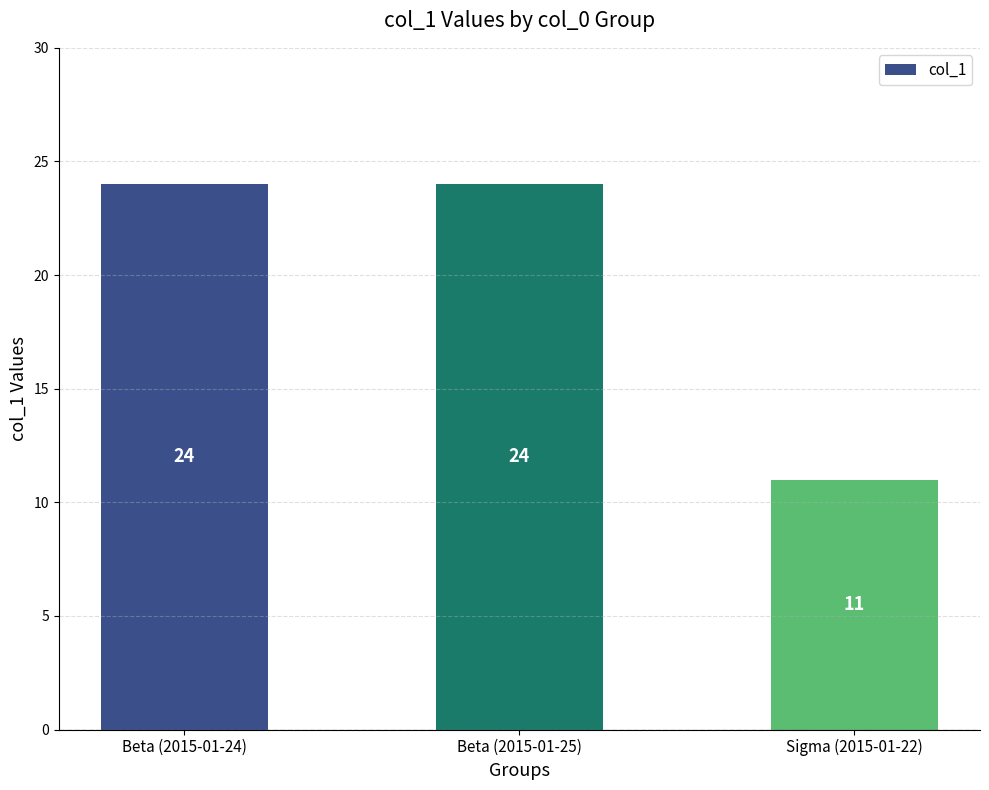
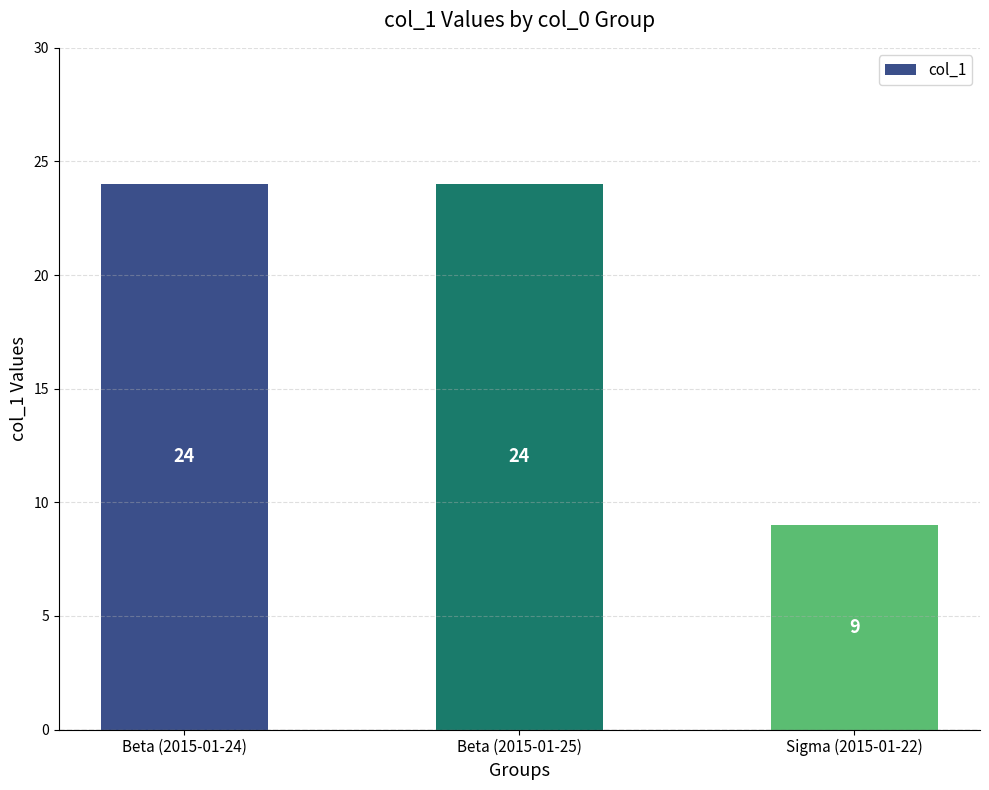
Sigma (2015-01-22): 11 -> 9
